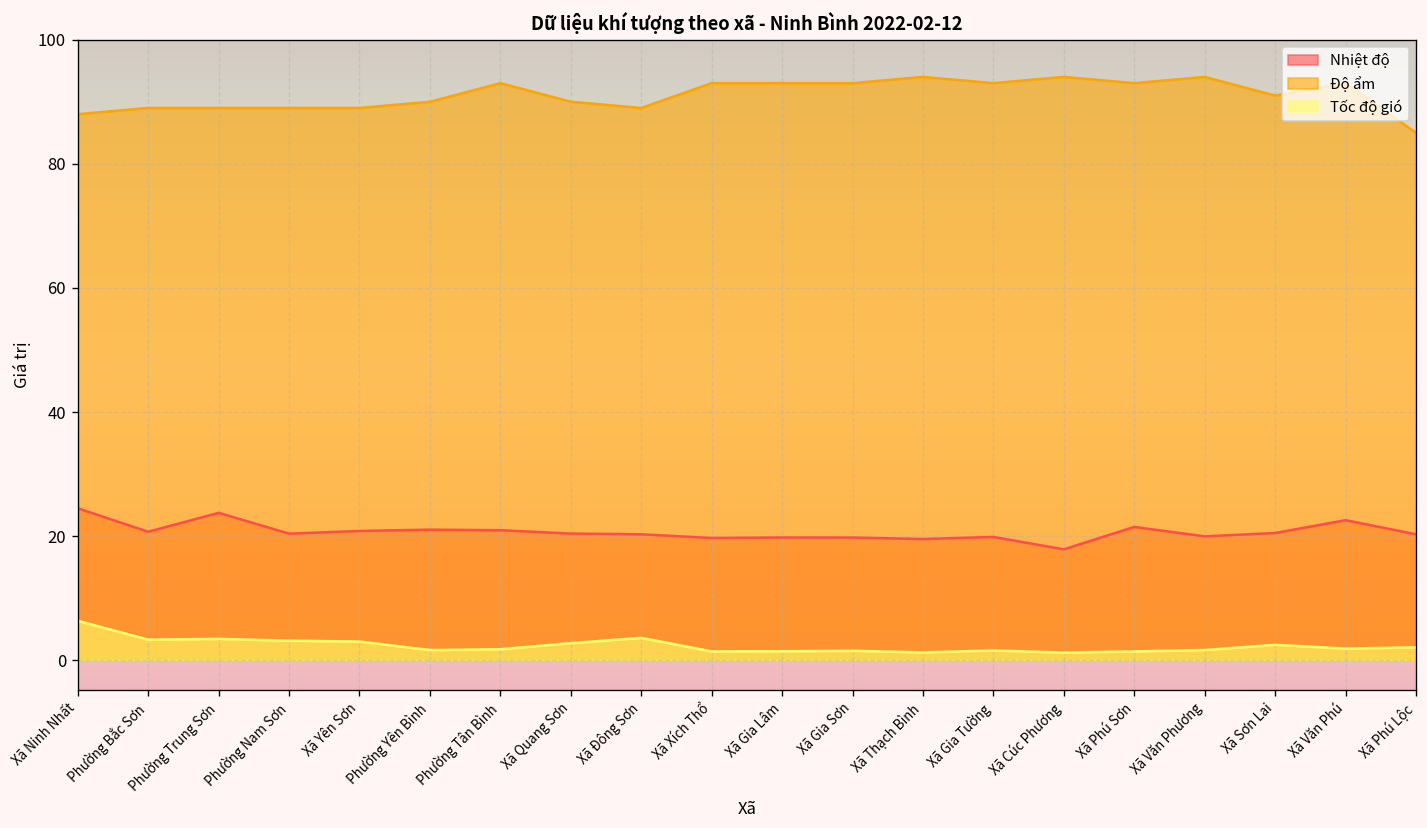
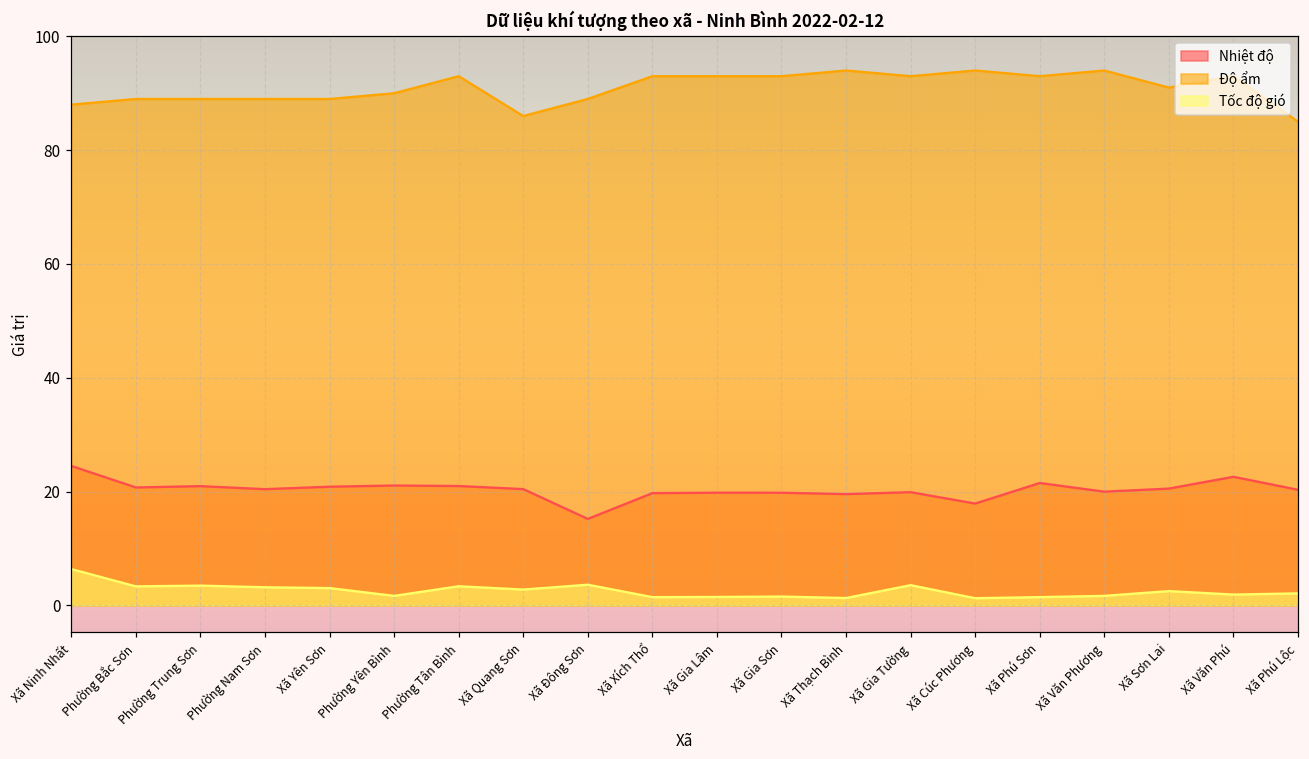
Nhiệt độ, Phường Trung Sơn: 24 -> 21
Tốc độ gió, Phường Tân Bình: 2 -> 3
Độ ẩm, Xã Quang Sơn: 90 -> 86
Nhiệt độ, Xã Đông Sơn: 20 -> 15
Tốc độ gió, Xã Gia Tường: 2 -> 4
